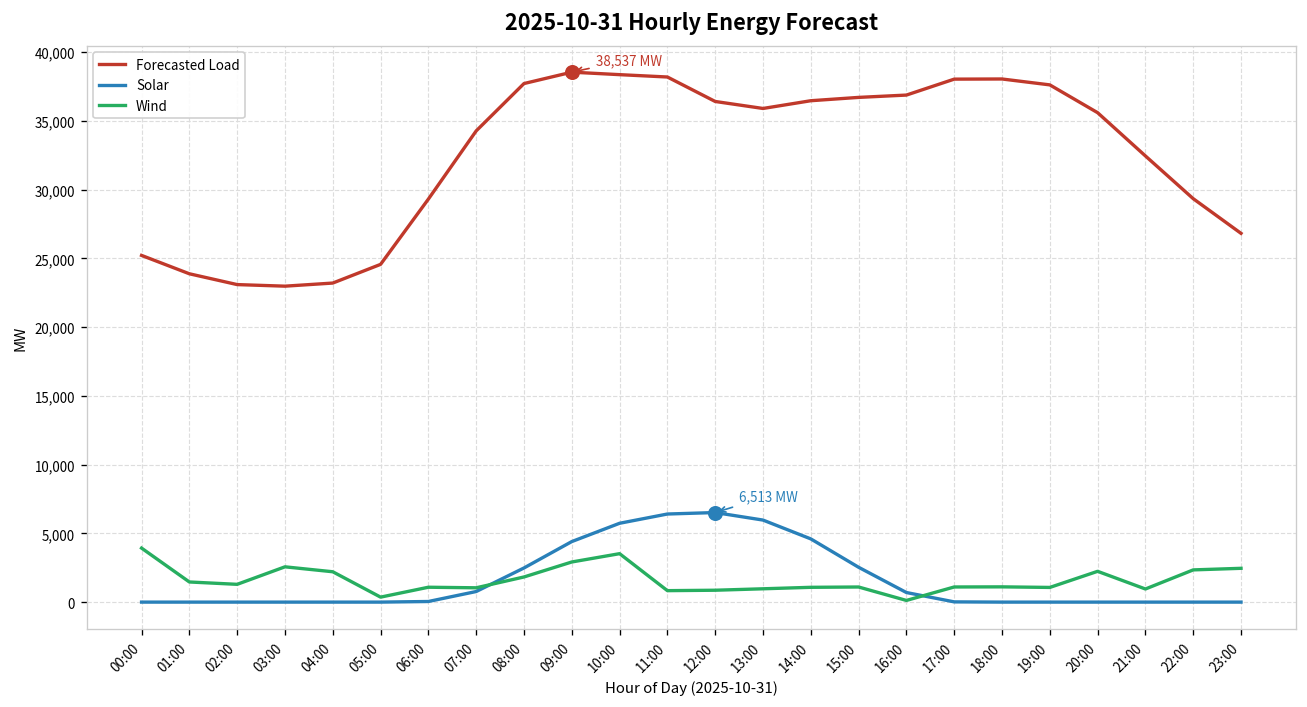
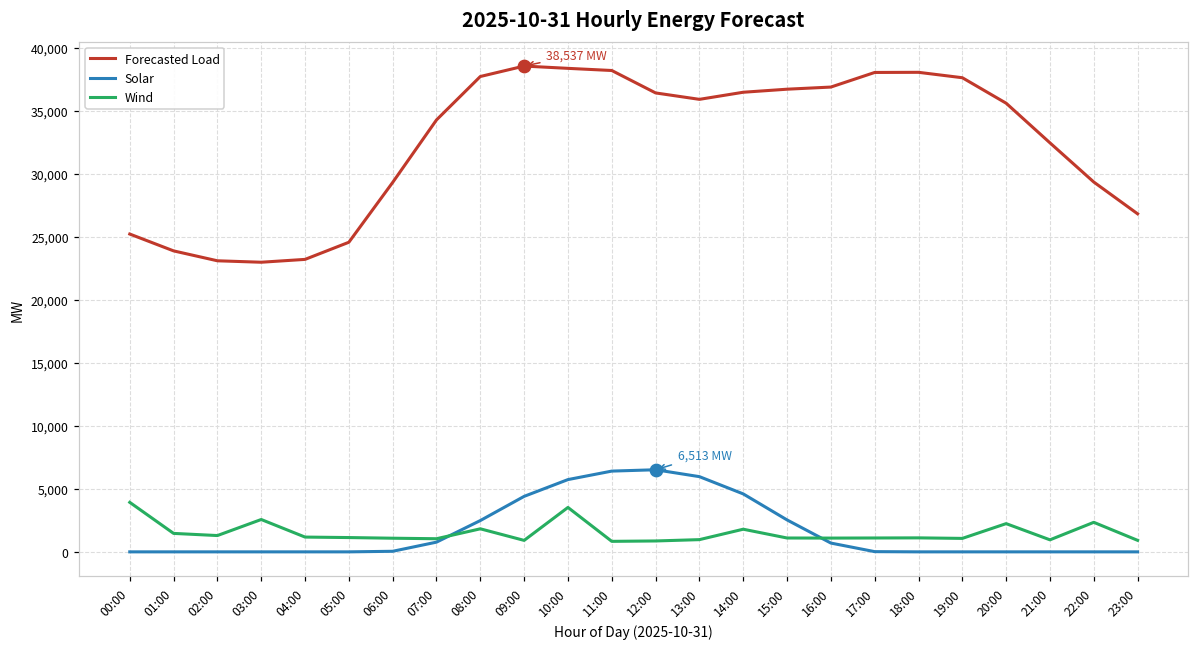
Wind, 04:00: 2,200 -> 1,200
Wind, 05:00: 400 -> 1,100
Wind, 09:00: 2,900 -> 900
Wind, 14:00: 1,100 -> 1,800
Wind, 16:00: 100 -> 1,100
Wind, 23:00: 2,500 -> 900
